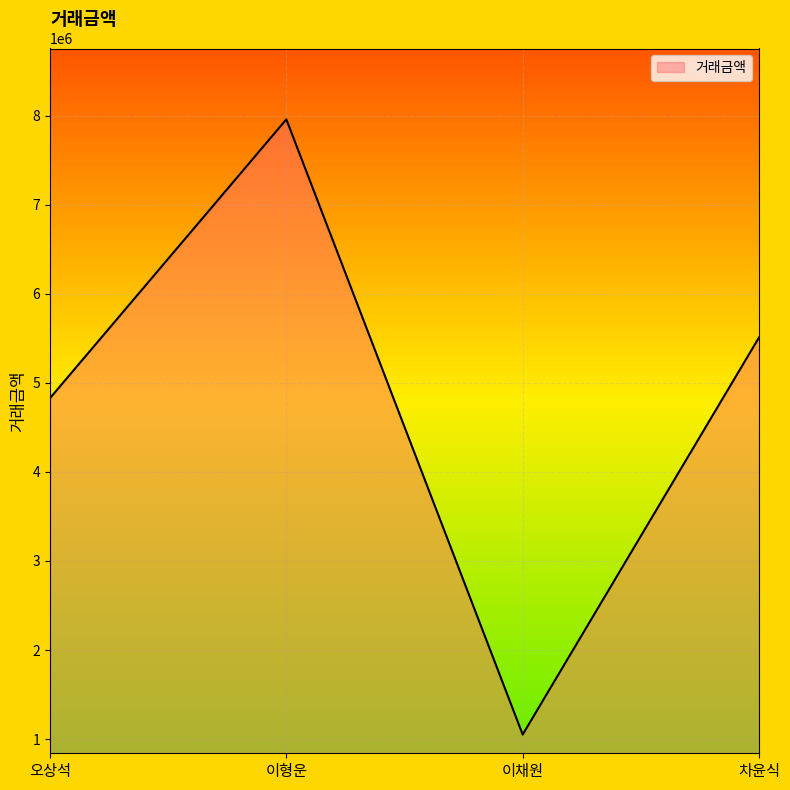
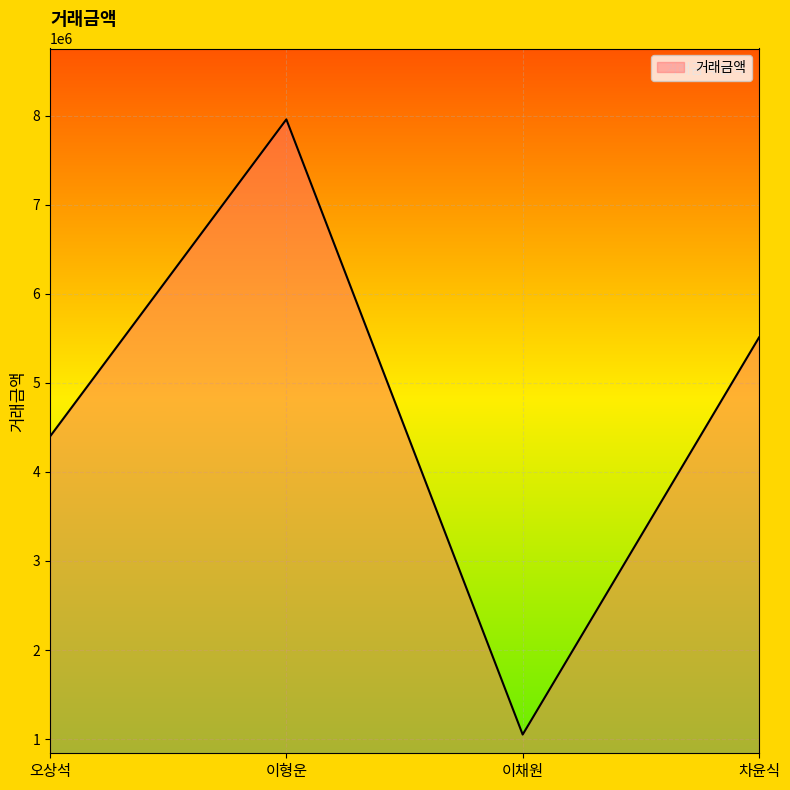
오상석: 4800000 -> 4400000
